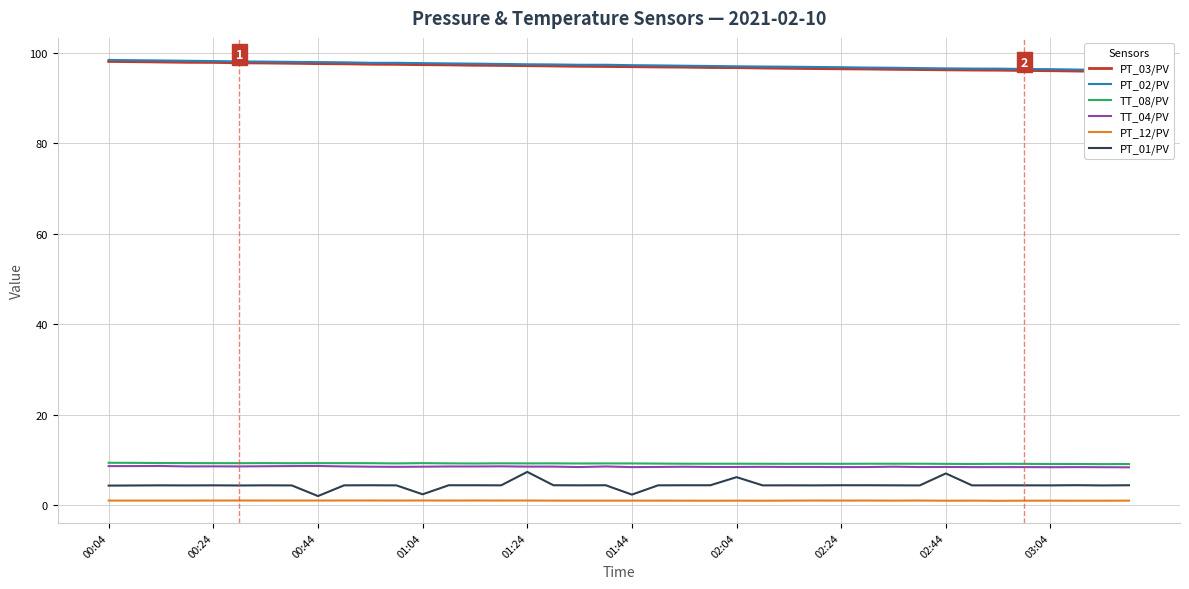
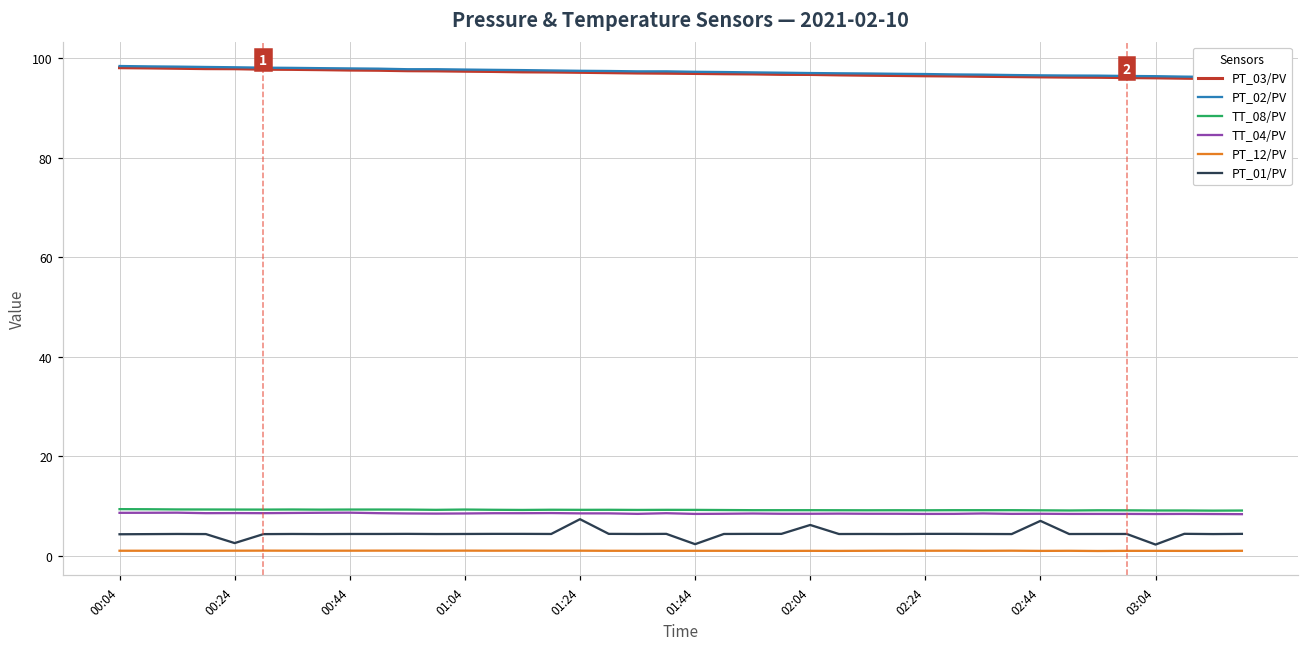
PT_01/PV, 00:24: 4 -> 3
PT_01/PV, 00:44: 2 -> 4
PT_01/PV, 01:04: 2 -> 4
PT_01/PV, 03:04: 4 -> 2
